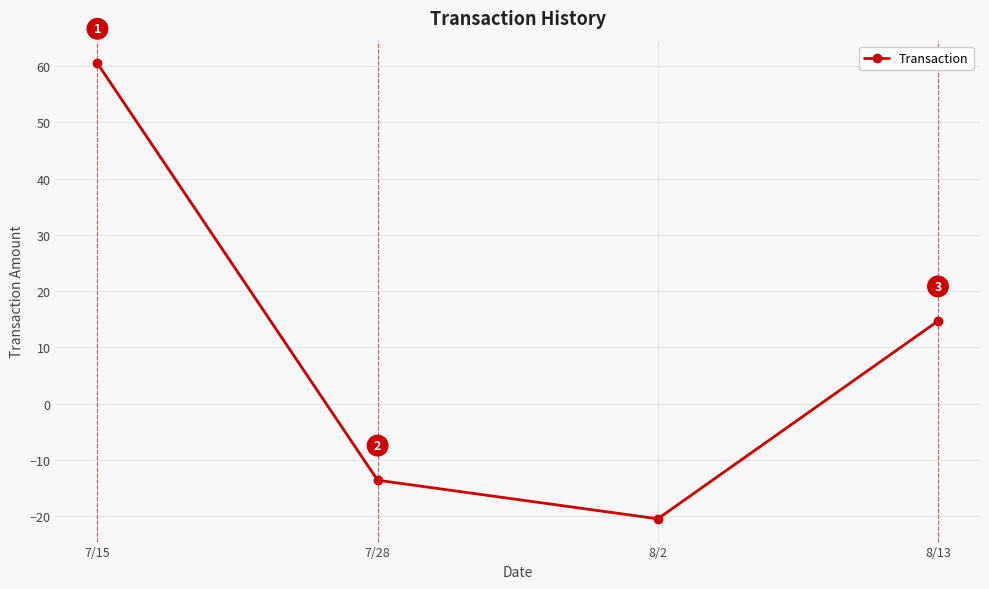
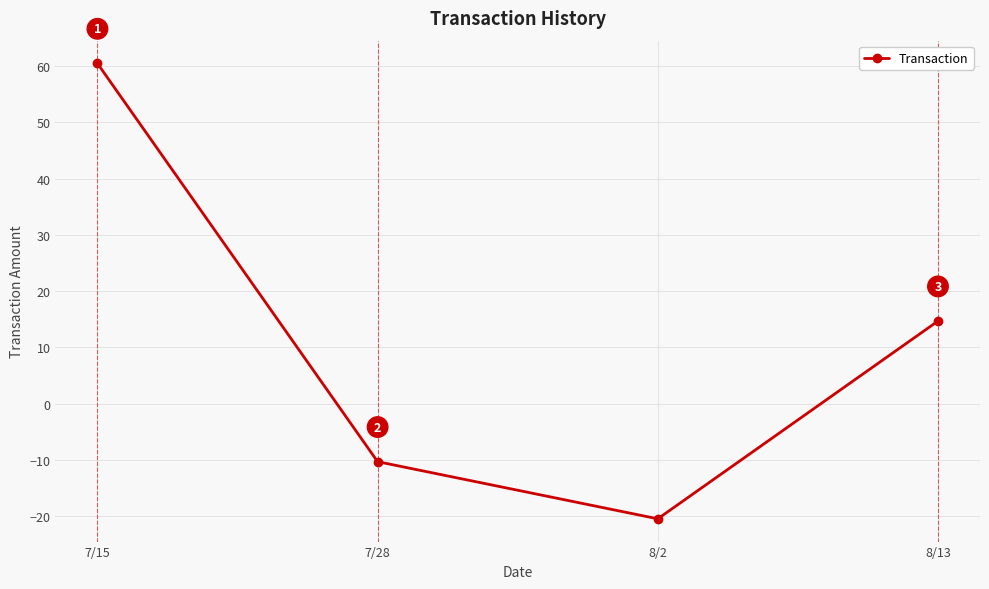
7/28: -14 -> -10
